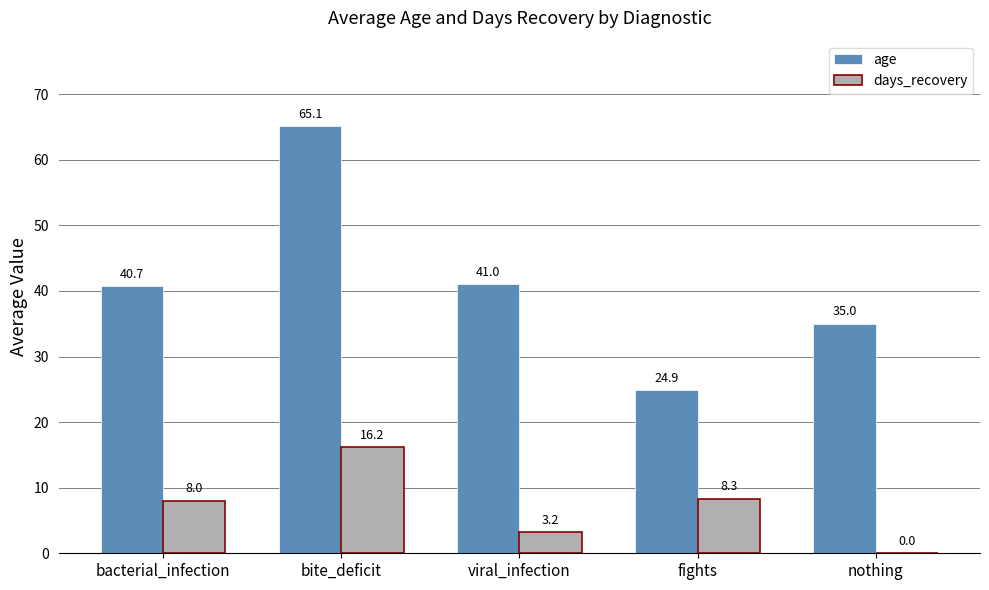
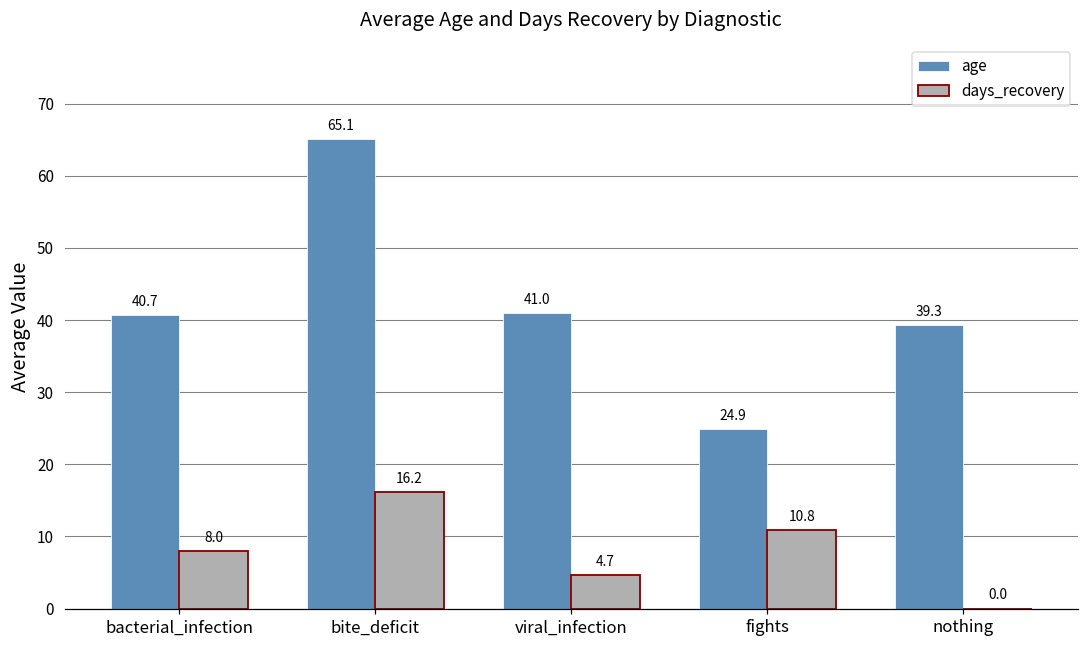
days_recovery, viral_infection: 3.2 -> 4.7
days_recovery, fights: 8.3 -> 10.8
age, nothing: 35.0 -> 39.3
